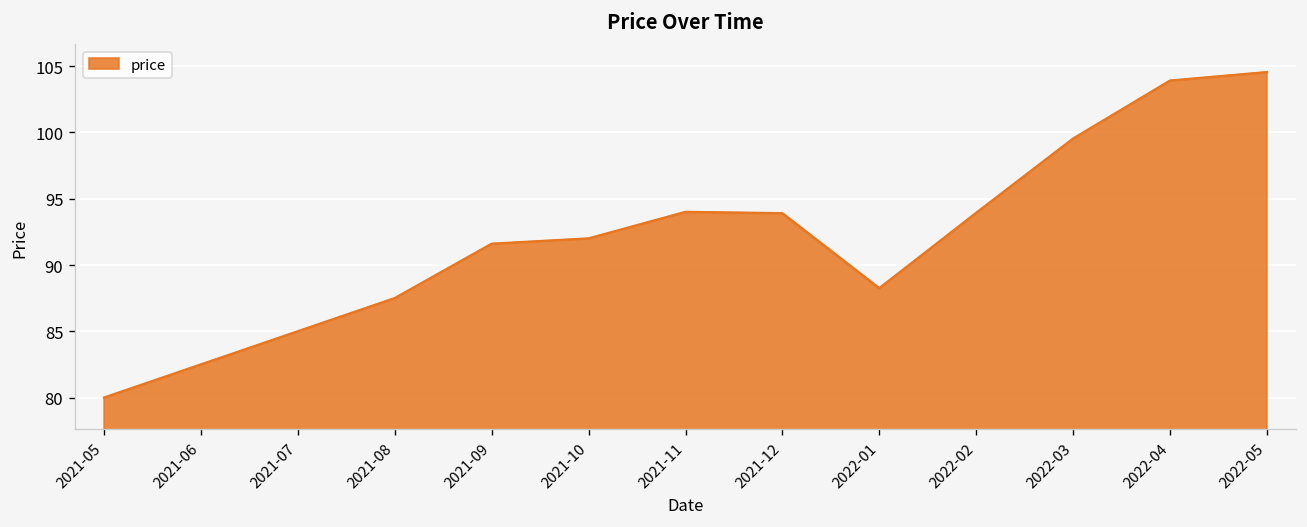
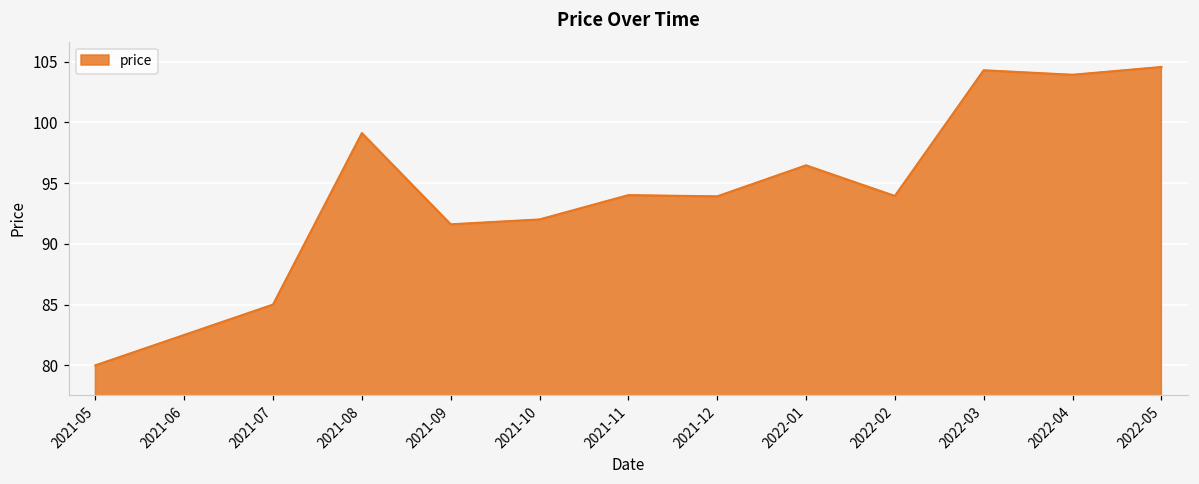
2021-08: 87.5 -> 99.1
2022-01: 88.3 -> 96.5
2022-03: 99.5 -> 104.3
